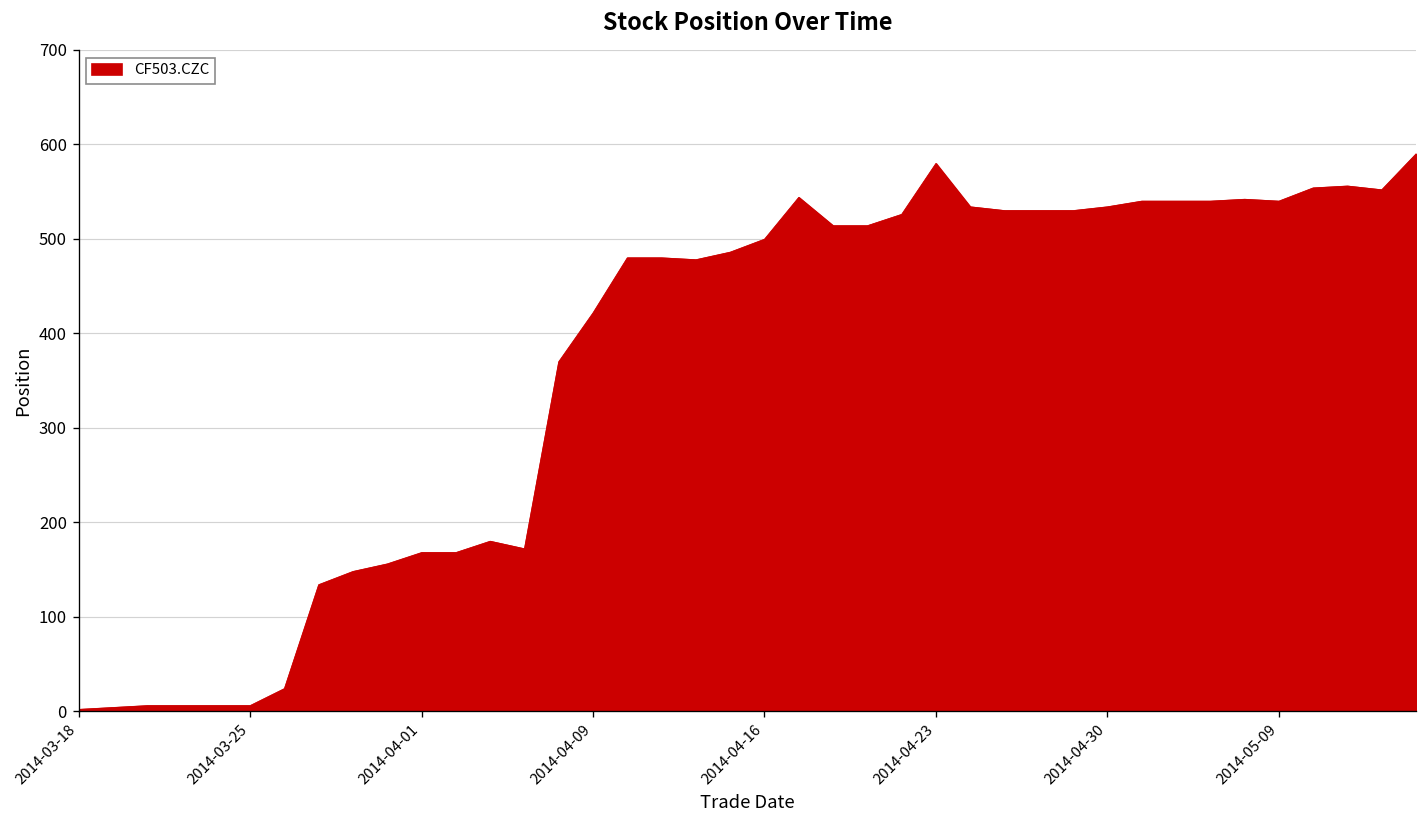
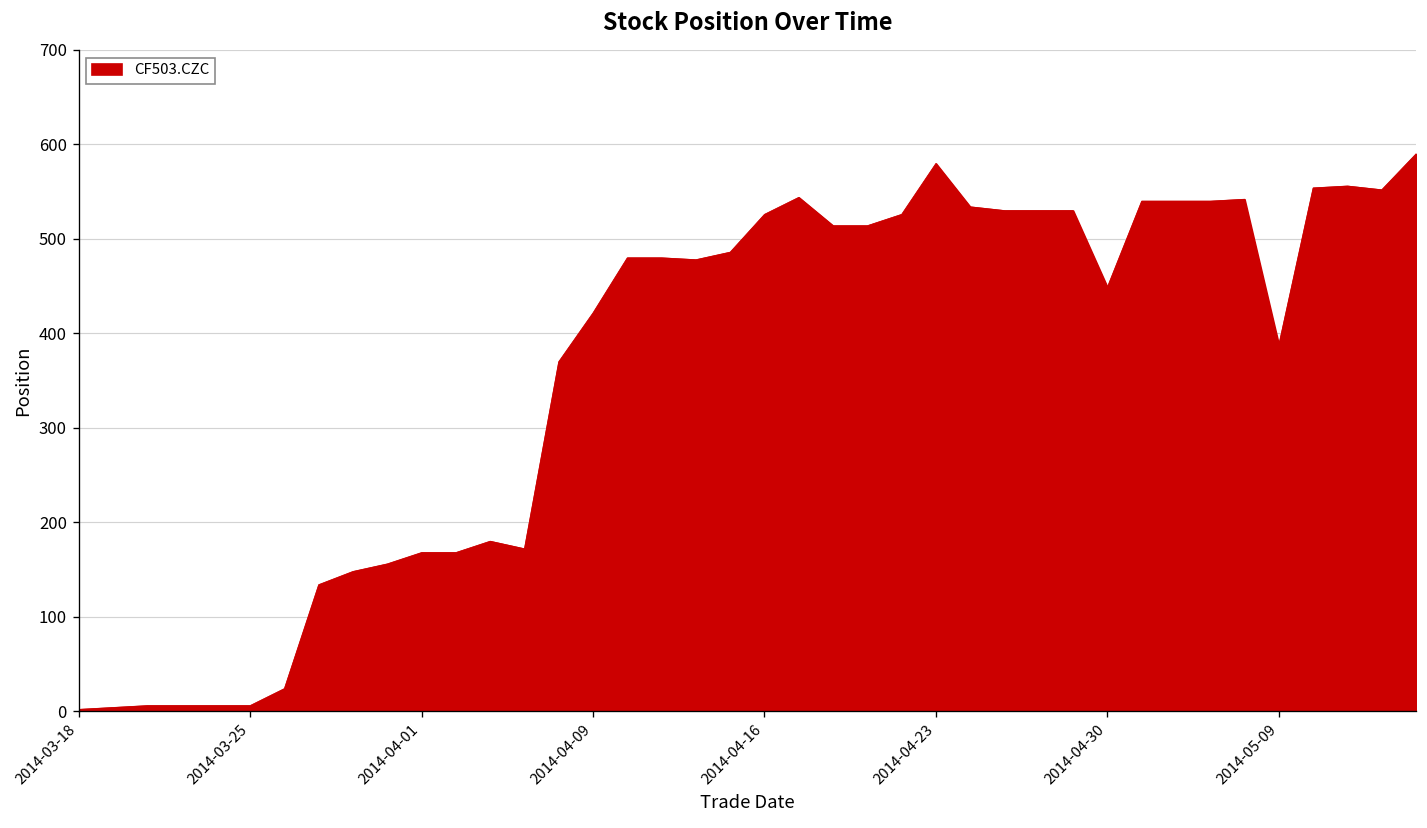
2014-04-16: 500 -> 530
2014-04-30: 530 -> 450
2014-05-09: 540 -> 390
